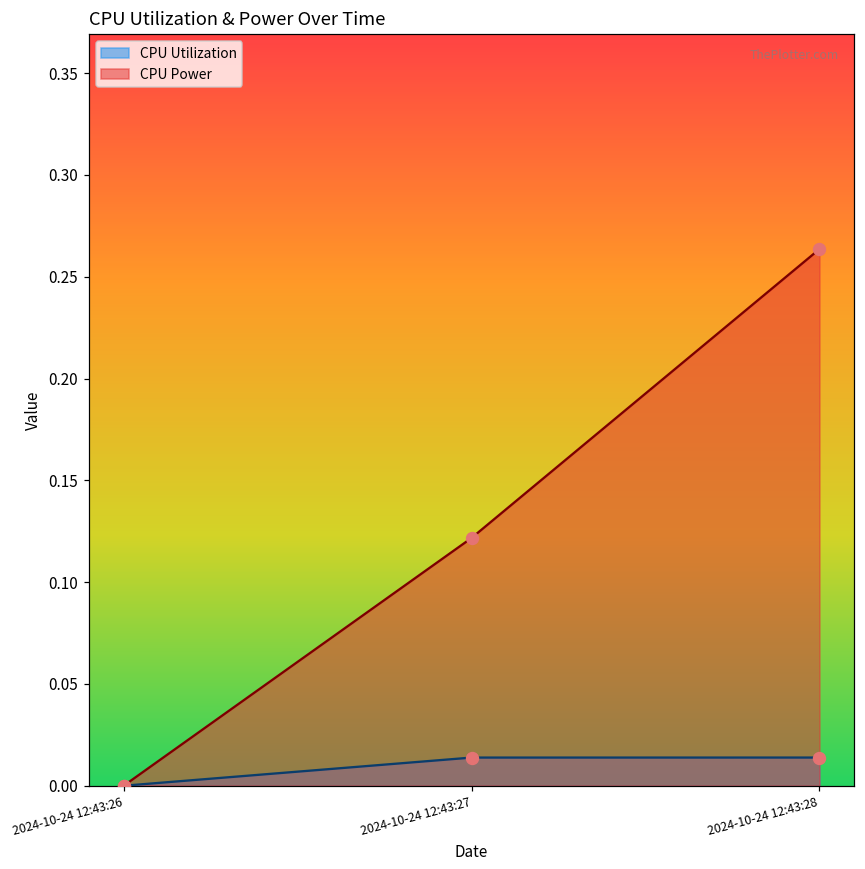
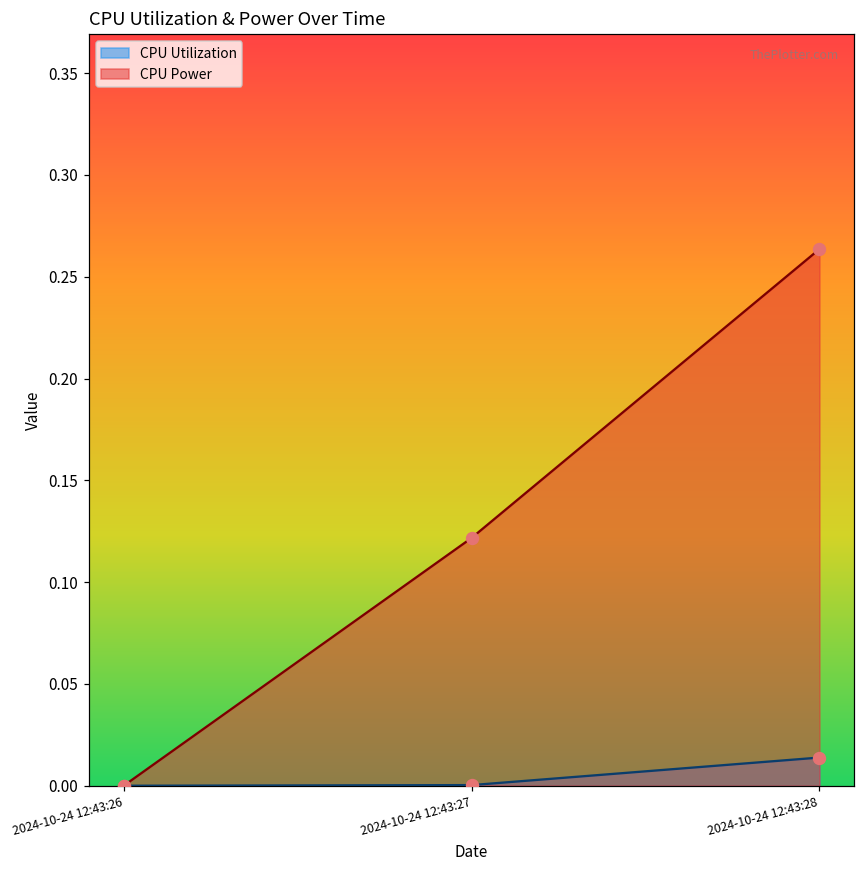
CPU Utilization, 2024-10-24 12:43:27: 0.014 -> 0.000
